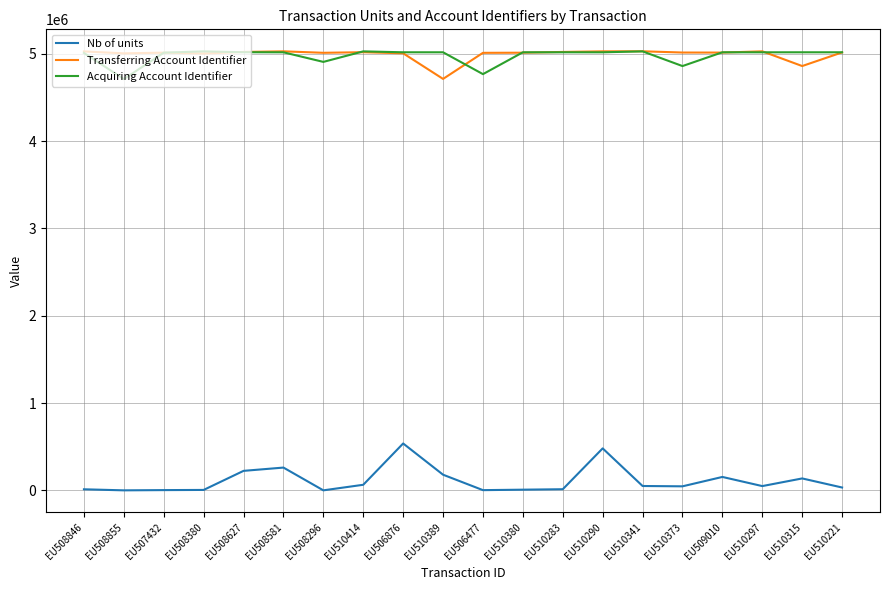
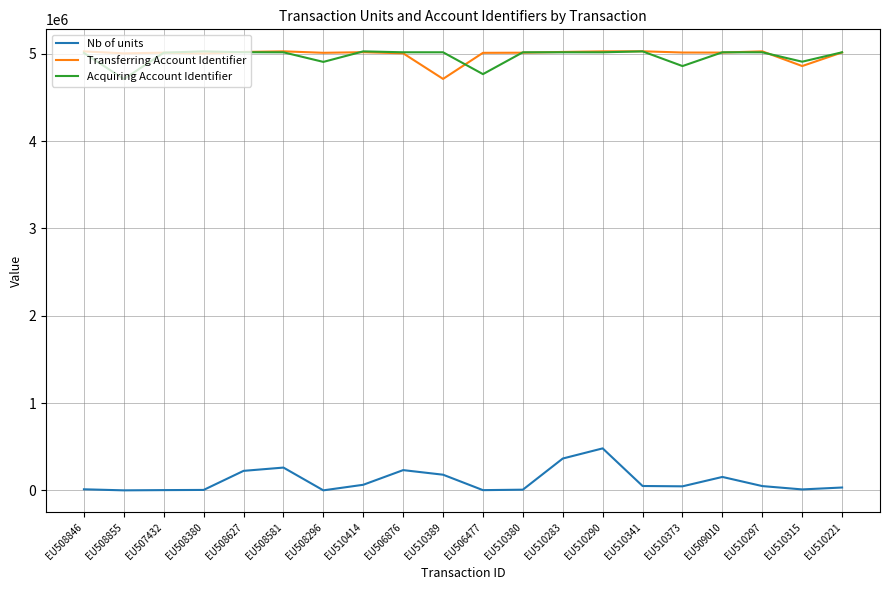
Nb of units, EU506876: 500000 -> 200000
Nb of units, EU510283: 0 -> 400000
Nb of units, EU510315: 100000 -> 0
Acquiring Account Identifier, EU510315: 5000000 -> 4900000
